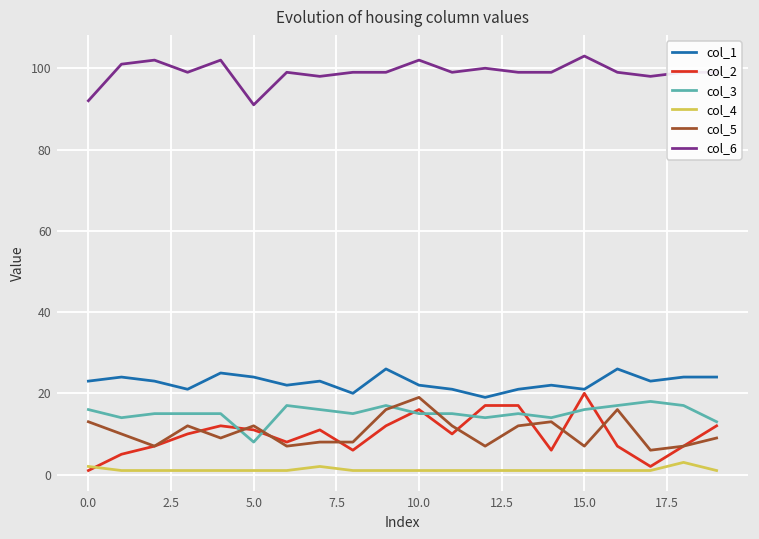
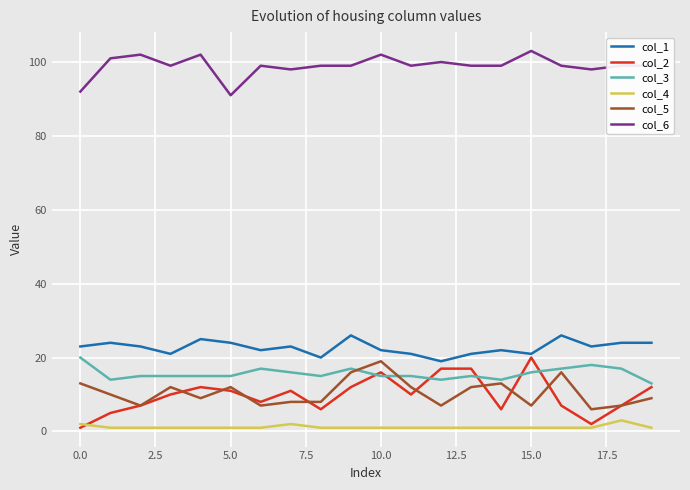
col_3, 0.0: 16 -> 20
col_3, 5.0: 8 -> 15
